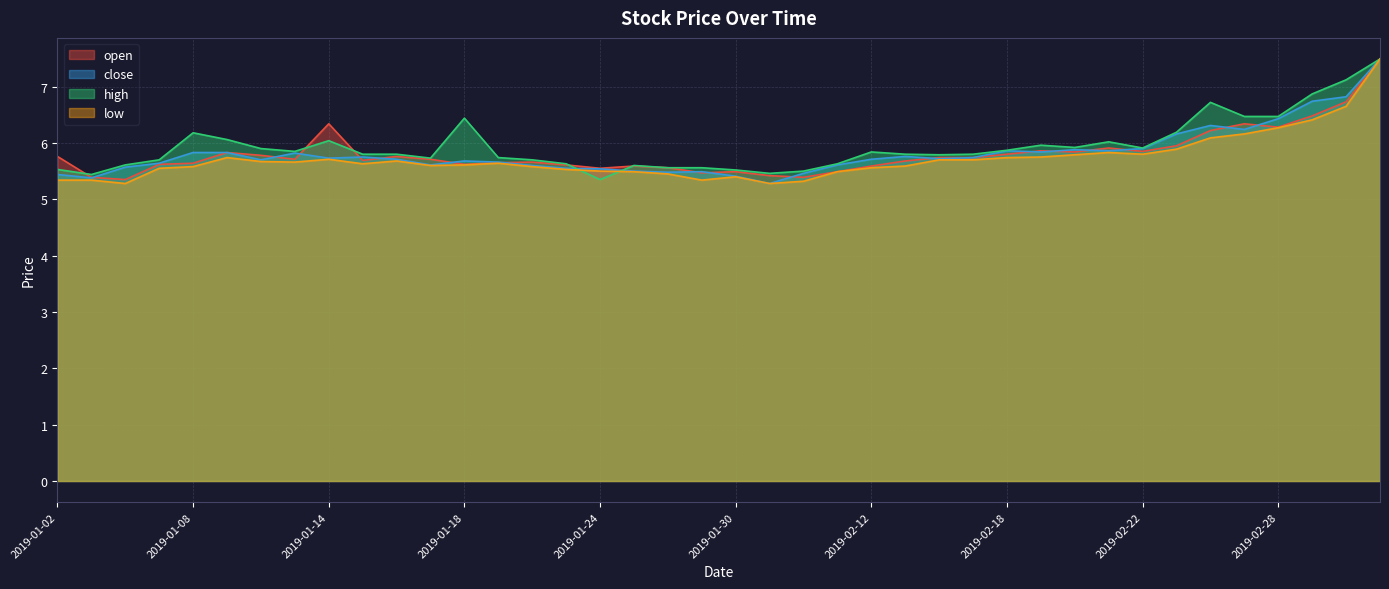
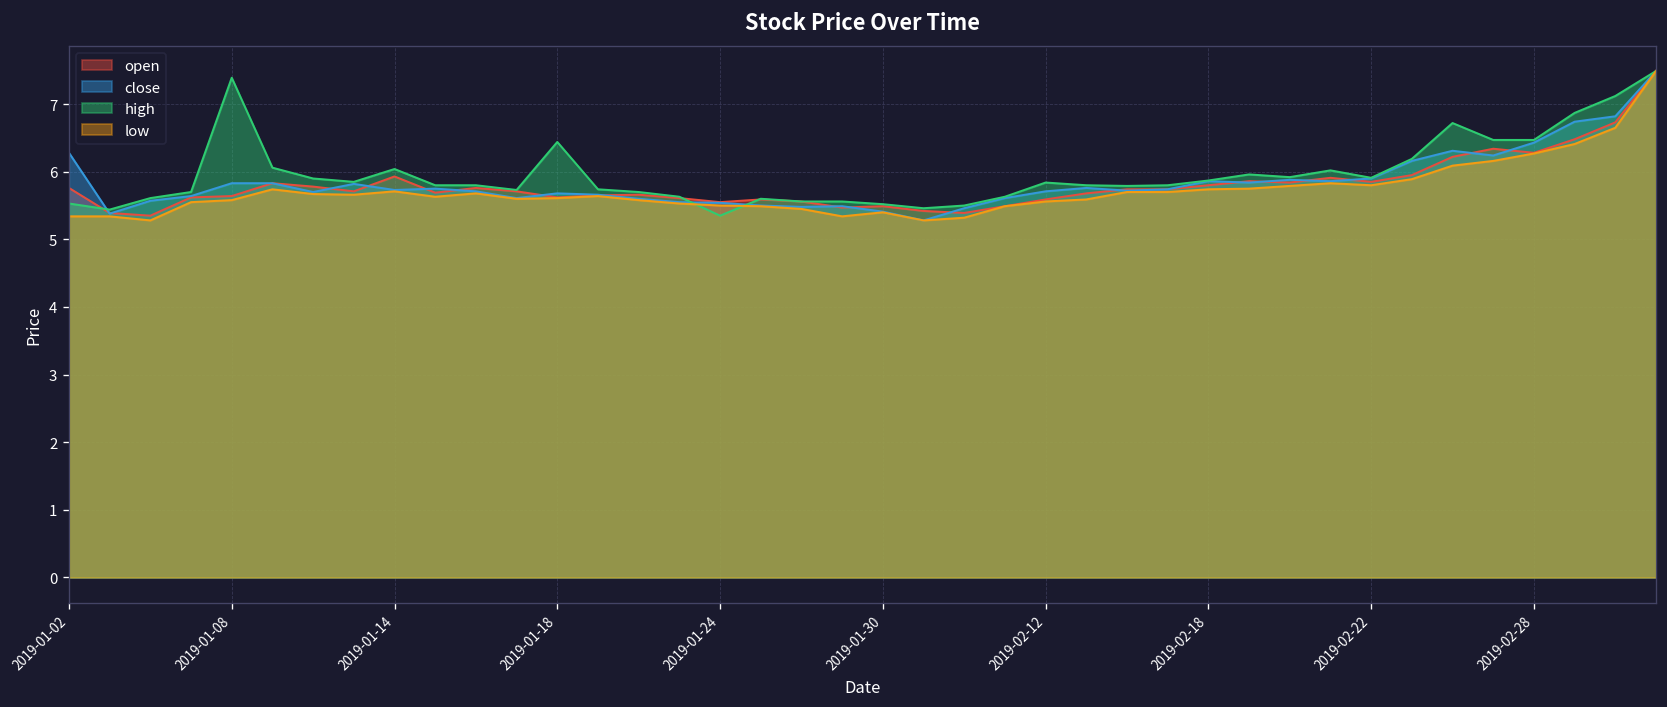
close, 2019-01-02: 5.4 -> 6.3
high, 2019-01-08: 6.2 -> 7.4
open, 2019-01-14: 6.3 -> 5.9
